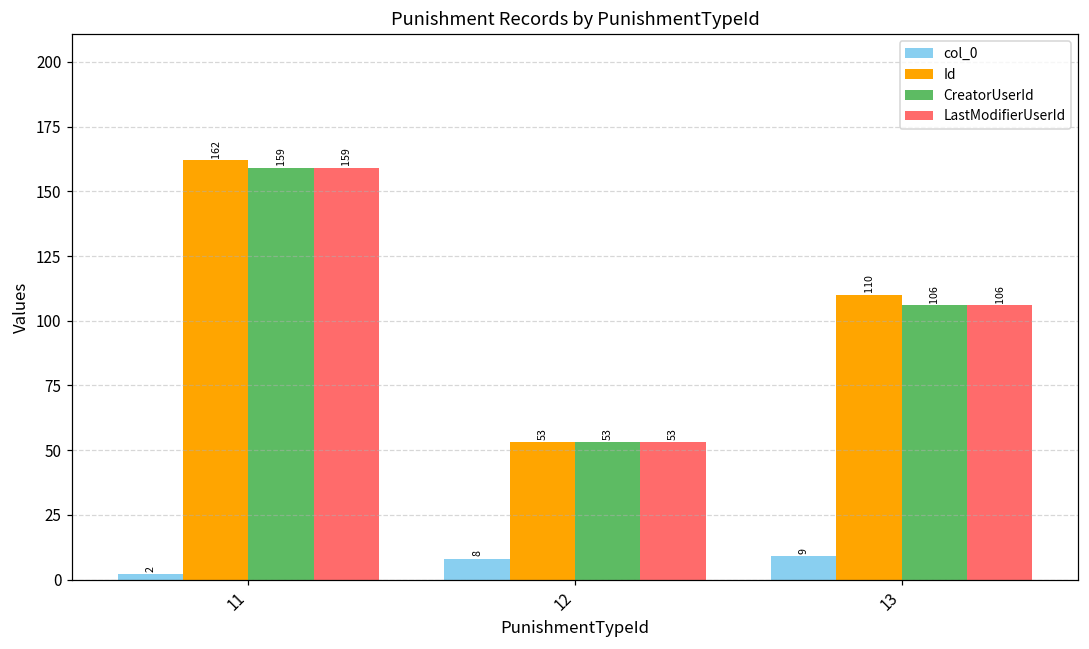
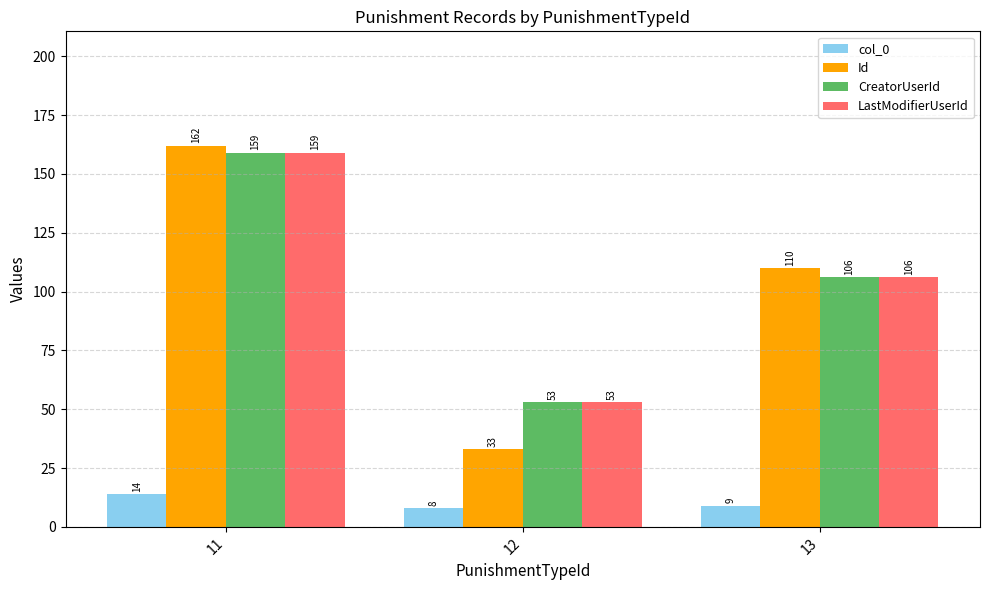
col_0, 11: 2 -> 14
Id, 12: 53 -> 33
